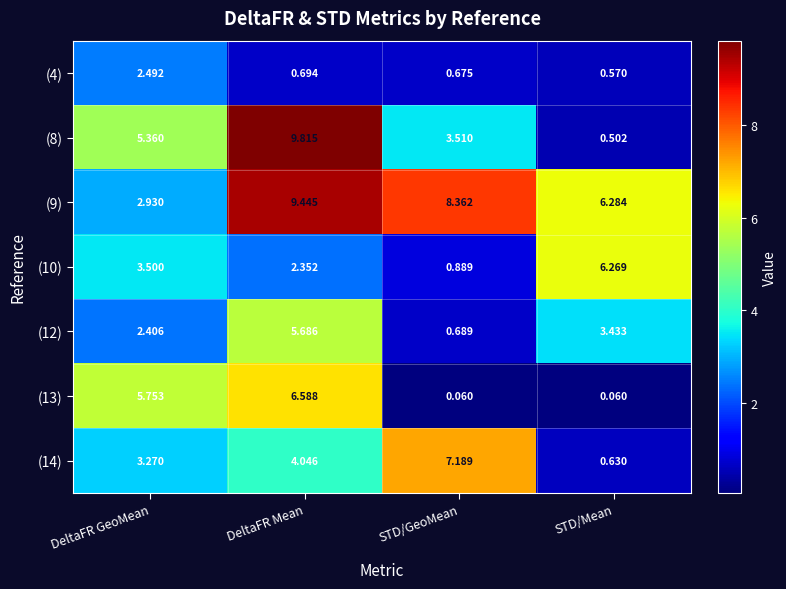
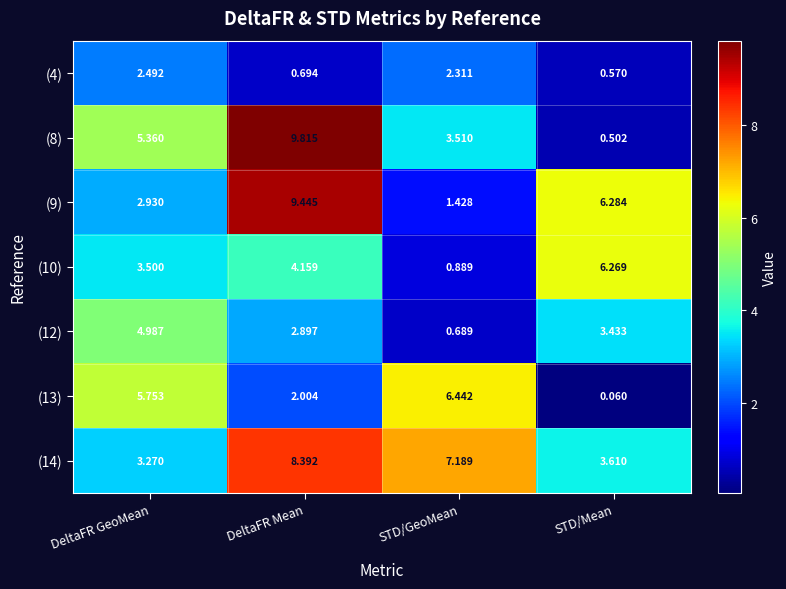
(4), STD/GeoMean: 0.675 -> 2.311
(9), STD/GeoMean: 8.362 -> 1.428
(10), DeltaFR Mean: 2.352 -> 4.159
(12), DeltaFR GeoMean: 2.406 -> 4.987
(12), DeltaFR Mean: 5.686 -> 2.897
(13), DeltaFR Mean: 6.588 -> 2.004
(13), STD/GeoMean: 0.060 -> 6.442
(14), DeltaFR Mean: 4.046 -> 8.392
(14), STD/Mean: 0.630 -> 3.610
